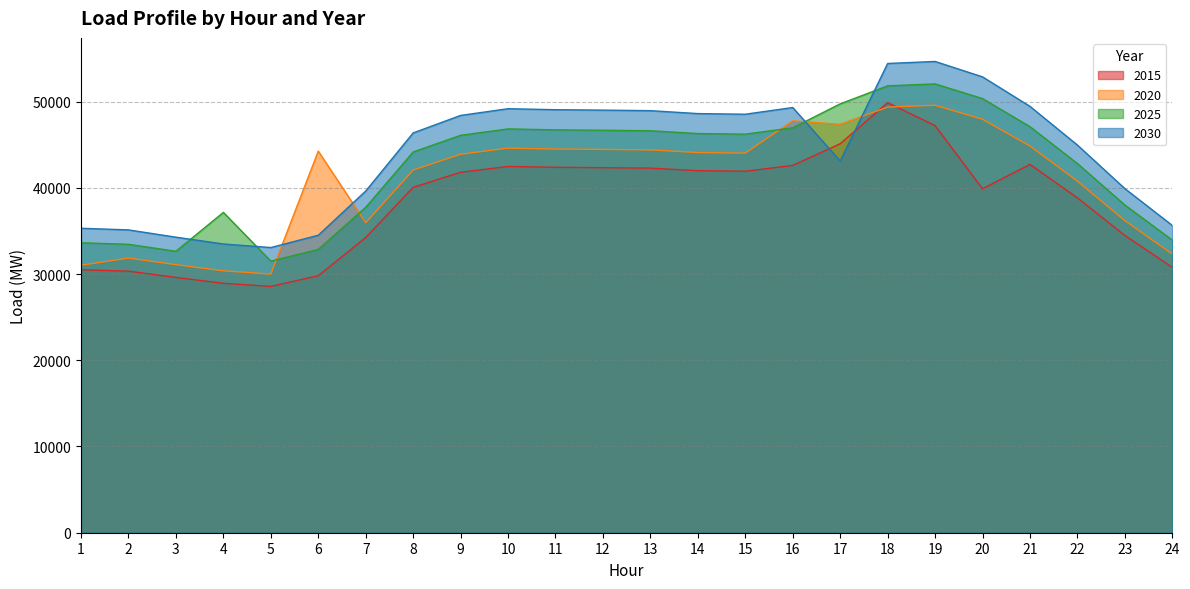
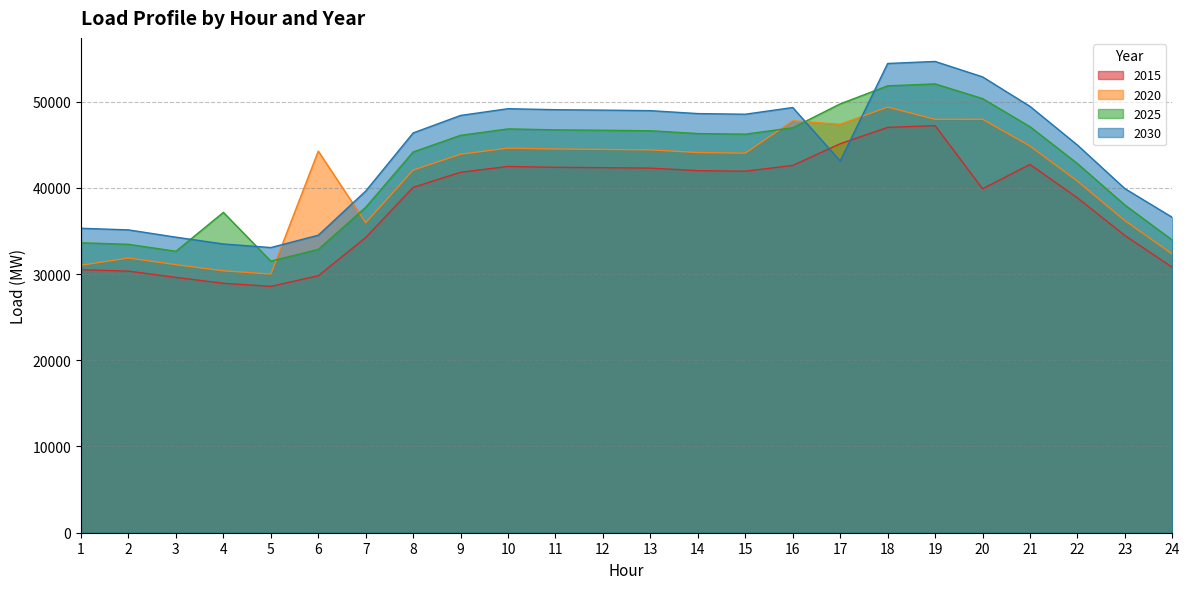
2015, 18: 50000 -> 47000
2020, 19: 50000 -> 48000
2030, 24: 36000 -> 37000
